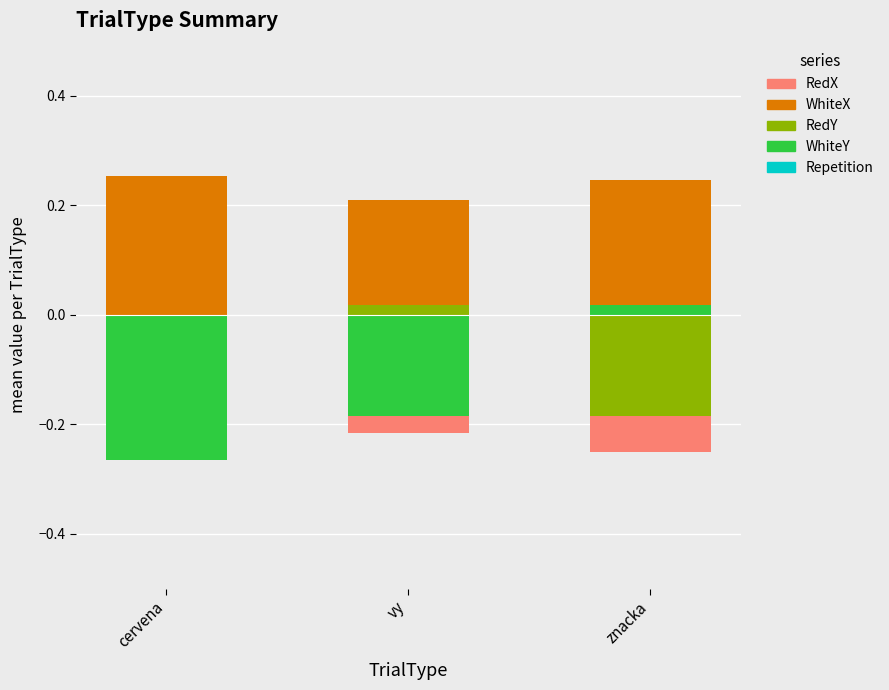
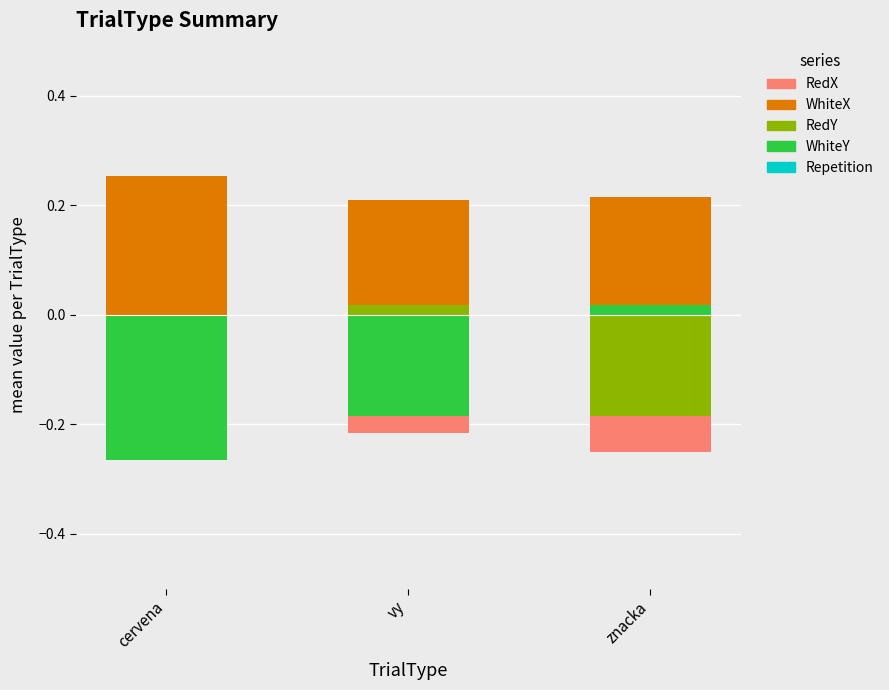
WhiteX, znacka: 0.25 -> 0.22
